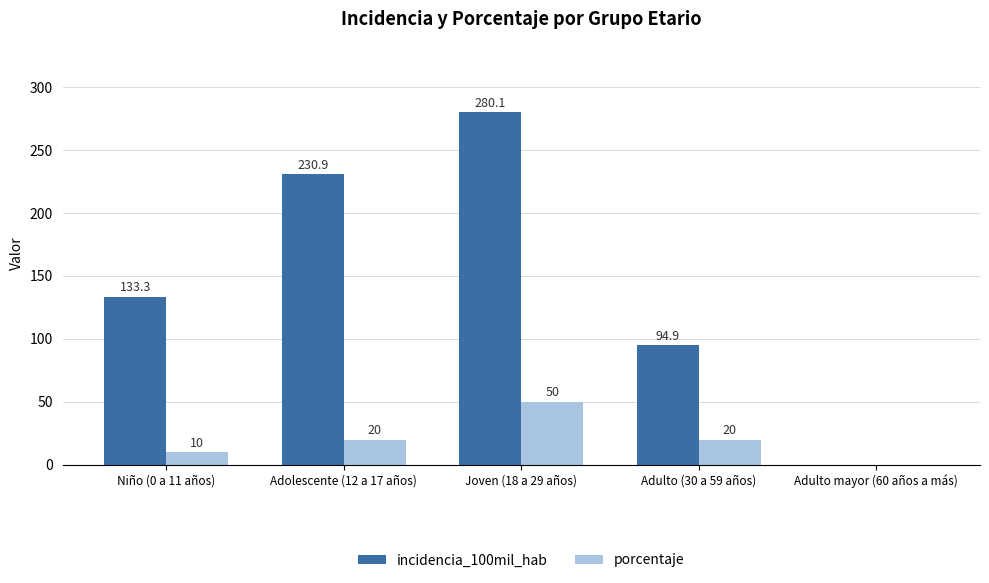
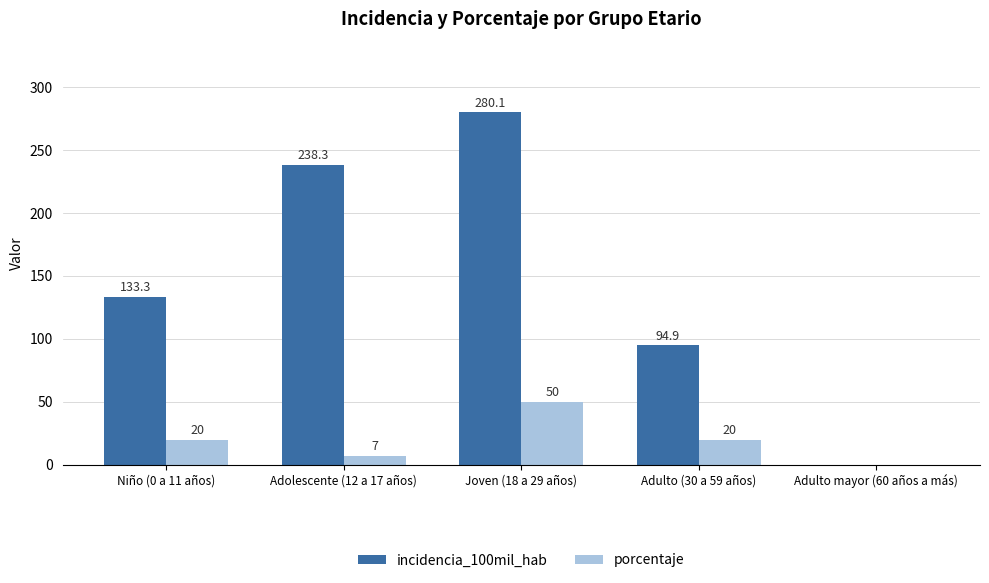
porcentaje, Niño (0 a 11 años): 10 -> 20
incidencia_100mil_hab, Adolescente (12 a 17 años): 230.9 -> 238.3
porcentaje, Adolescente (12 a 17 años): 20 -> 7
